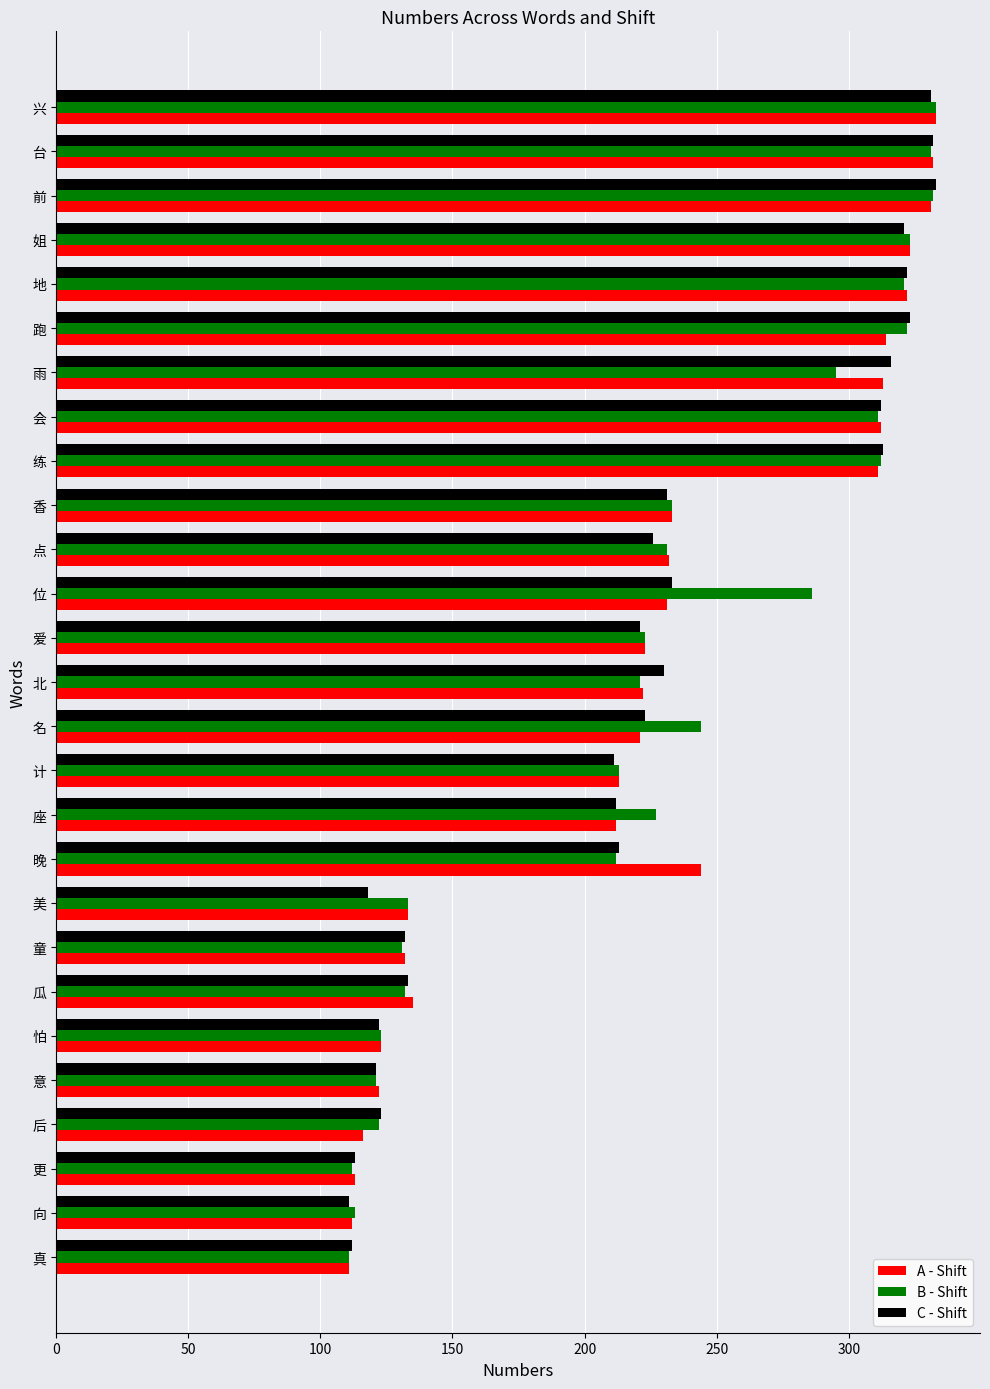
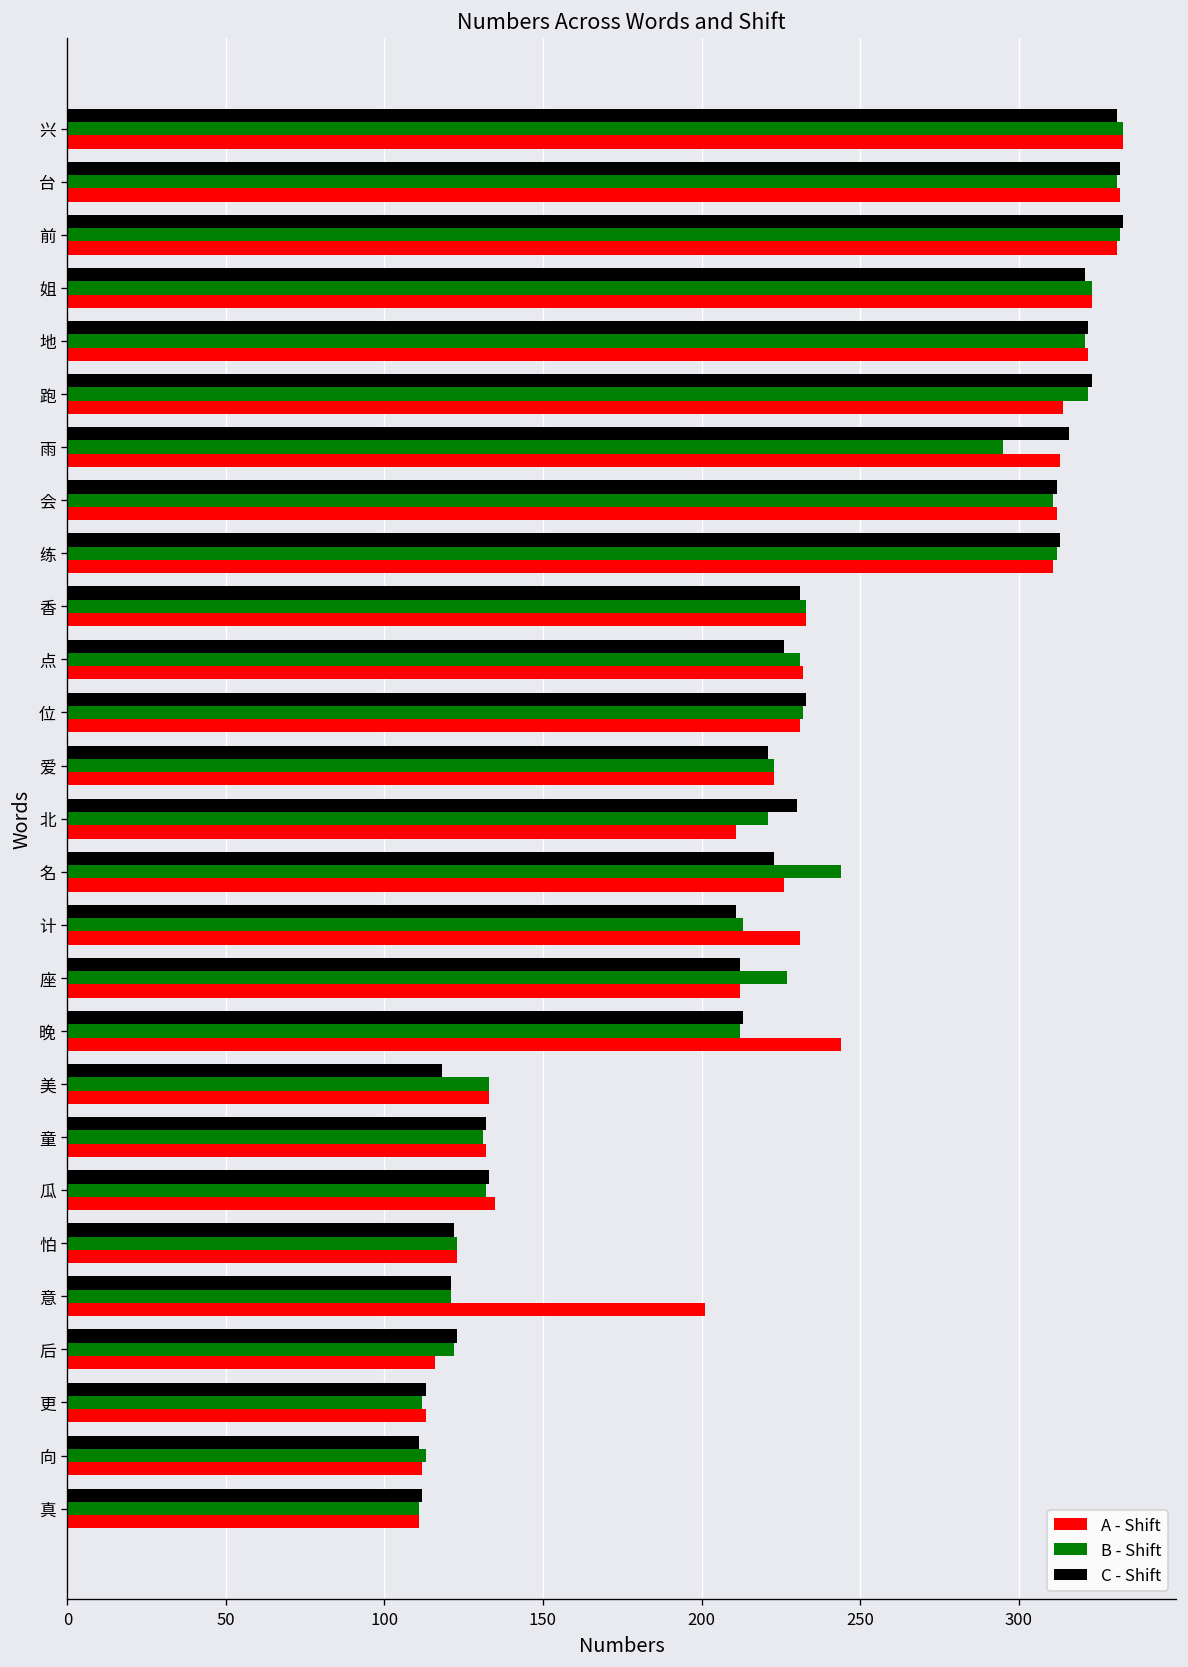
B - Shift, 位: 286 -> 232
A - Shift, 北: 222 -> 211
A - Shift, 名: 221 -> 226
A - Shift, 计: 213 -> 231
A - Shift, 意: 122 -> 201
